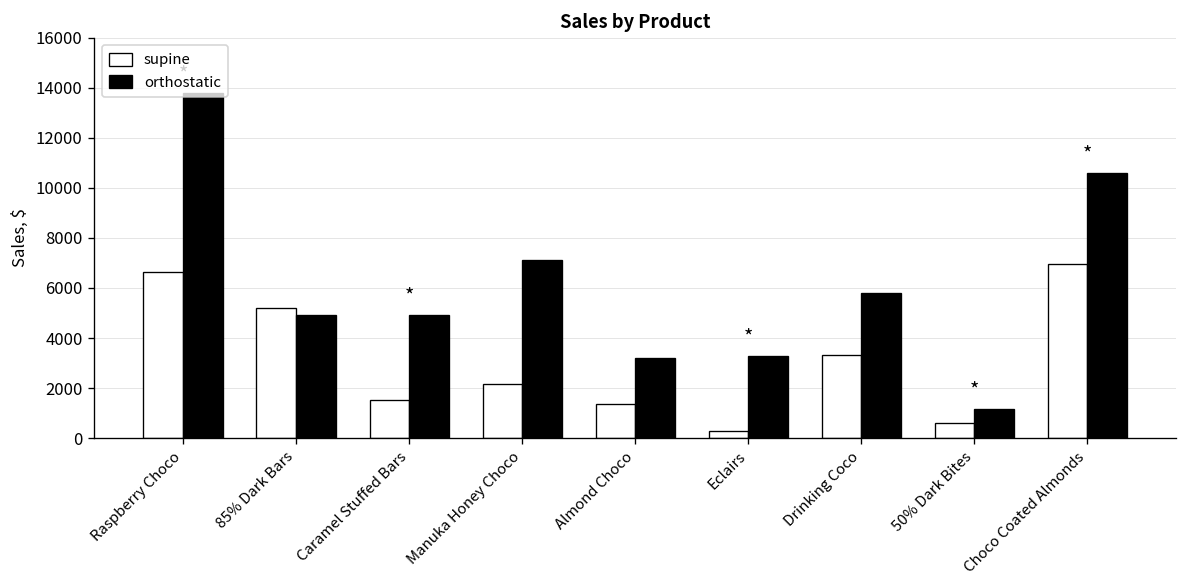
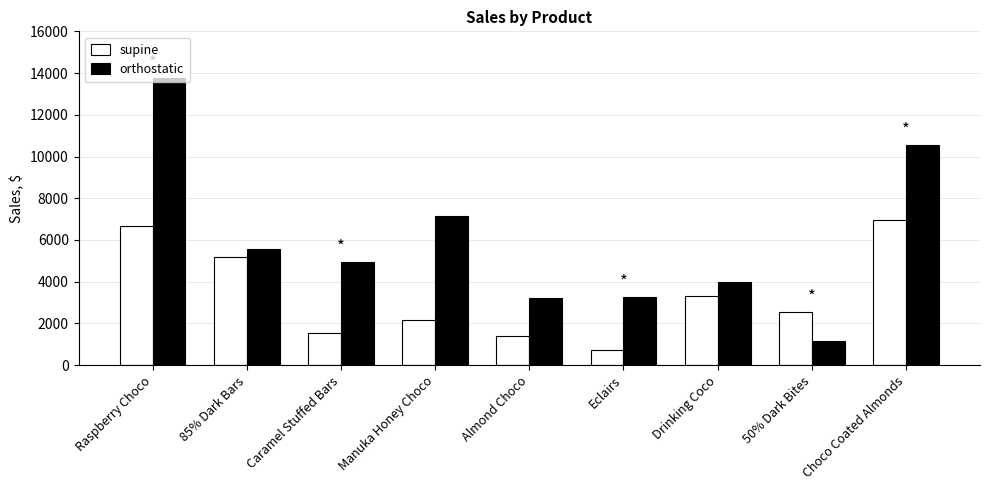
orthostatic, 85% Dark Bars: 4900 -> 5600
supine, Eclairs: 300 -> 700
orthostatic, Drinking Coco: 5800 -> 4000
supine, 50% Dark Bites: 600 -> 2500
